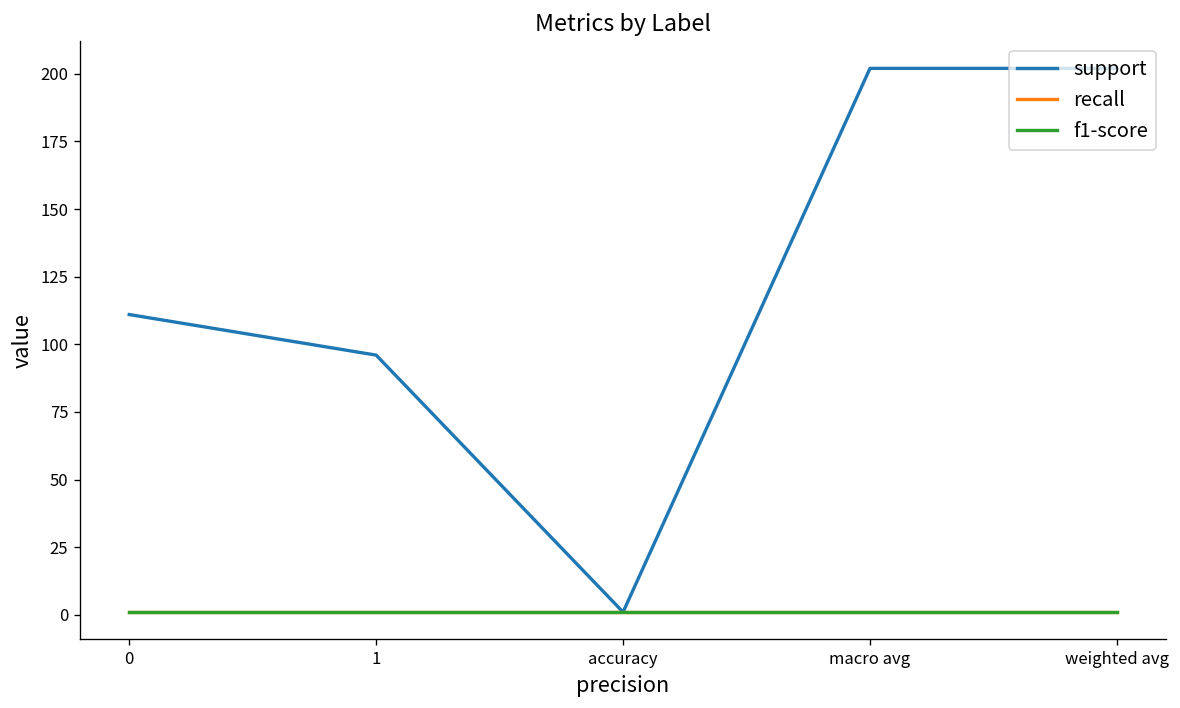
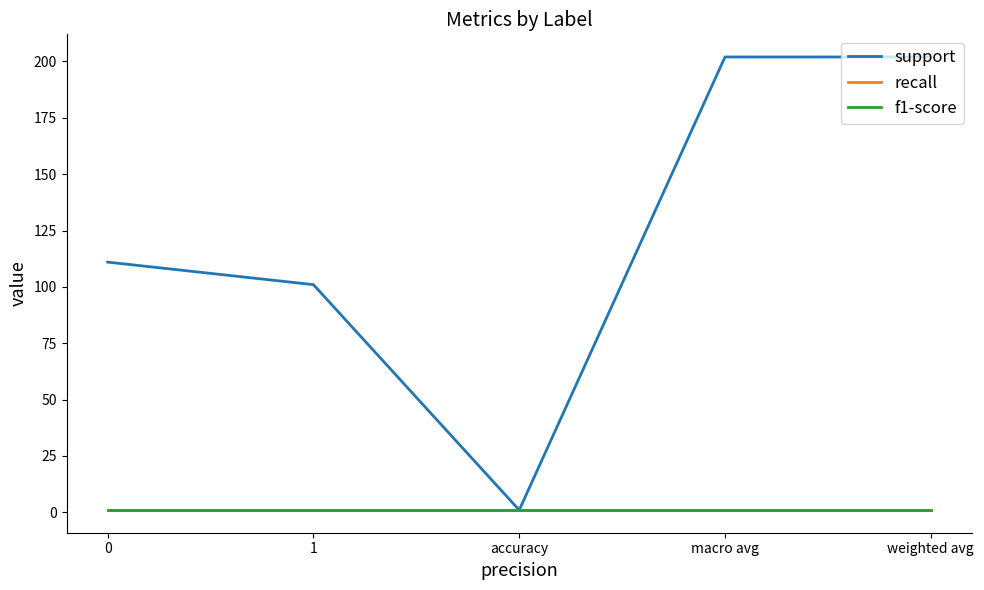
support, 1: 96 -> 101
